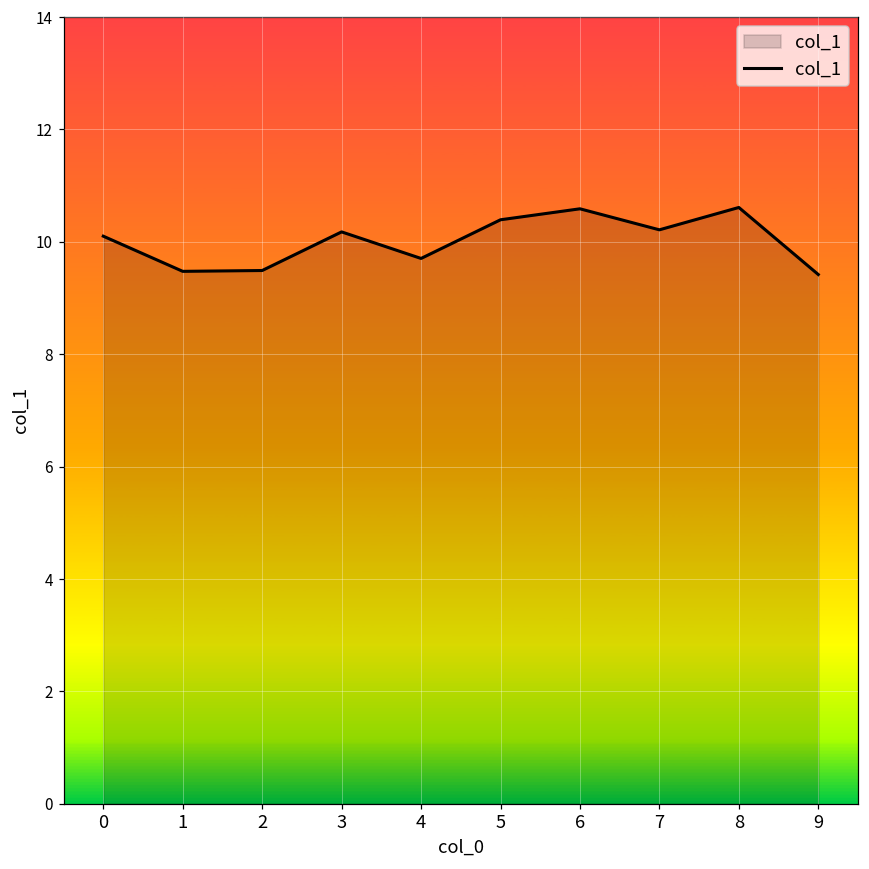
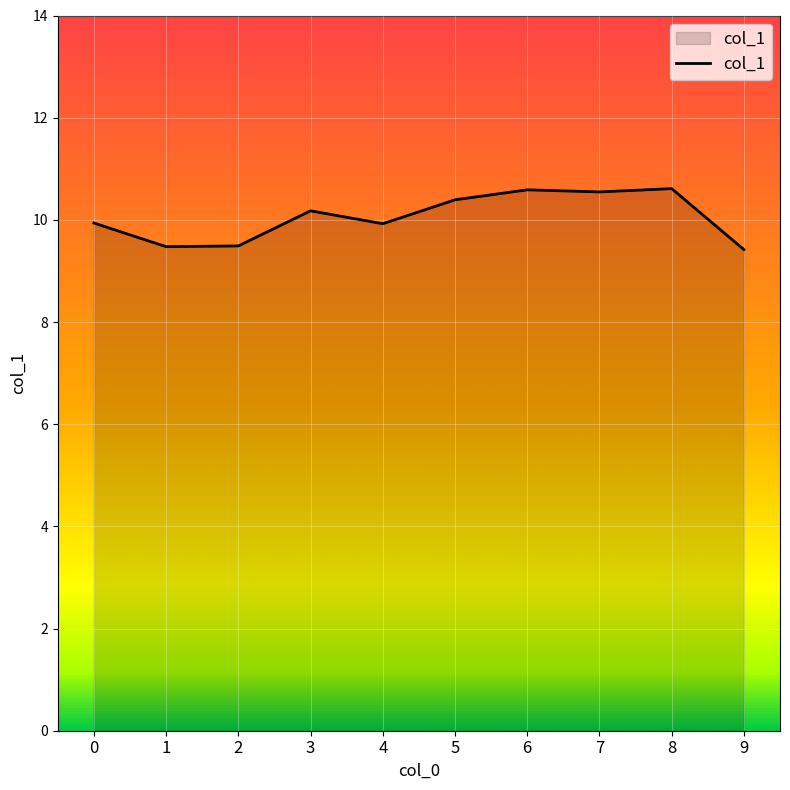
0: 10.1 -> 9.9
4: 9.7 -> 9.9
7: 10.2 -> 10.5
